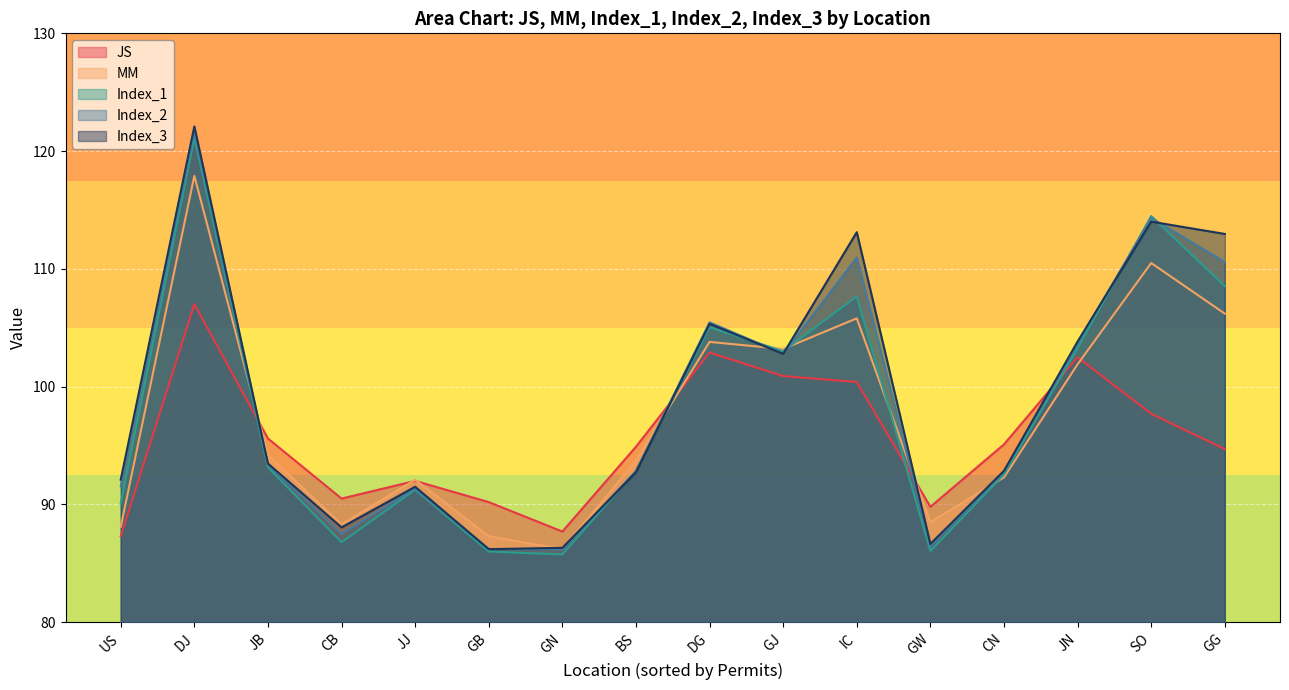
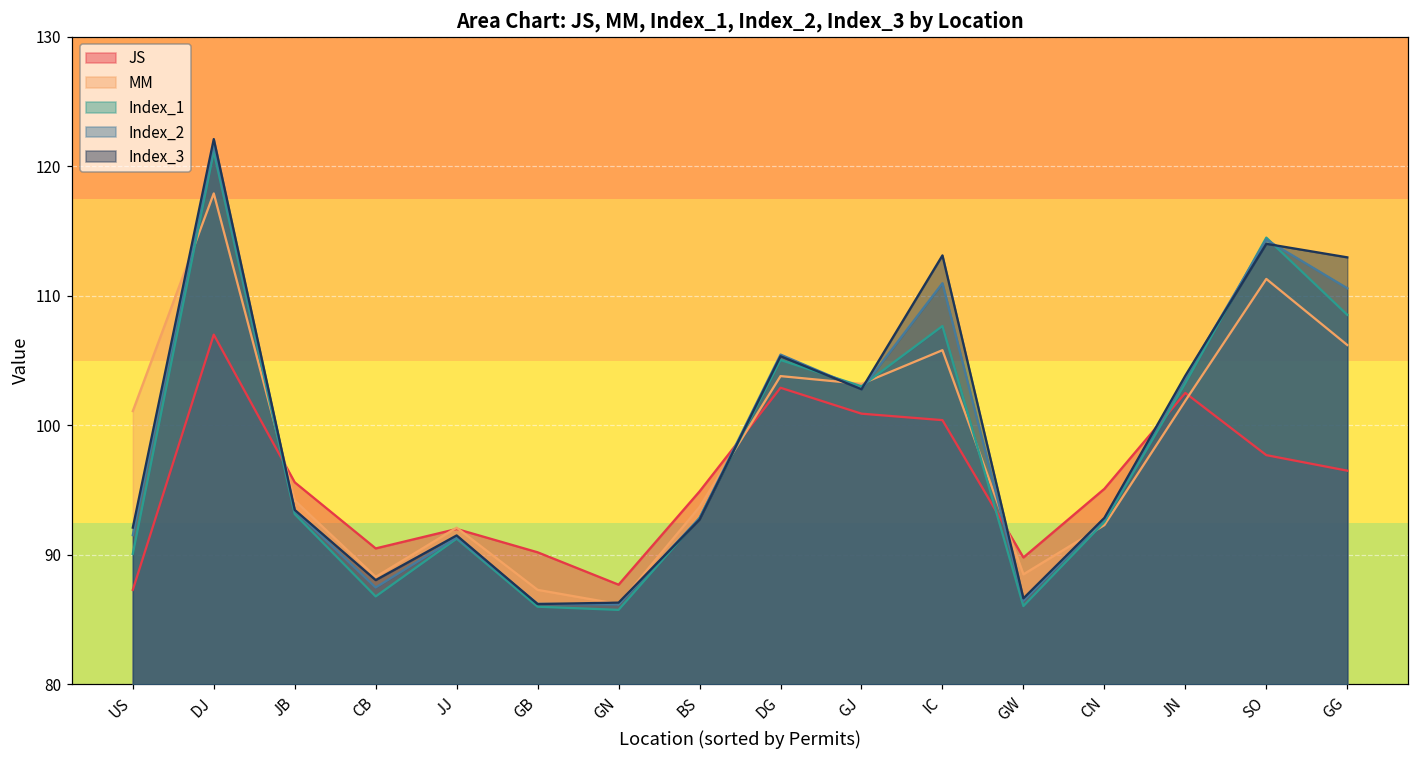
MM, US: 88.1 -> 101.1
MM, SO: 110.5 -> 111.3
JS, GG: 94.7 -> 96.5
